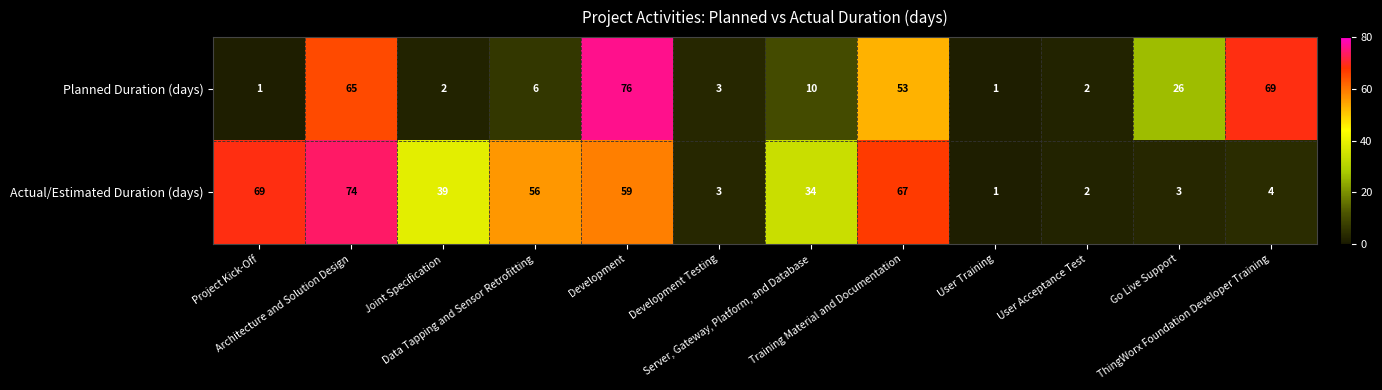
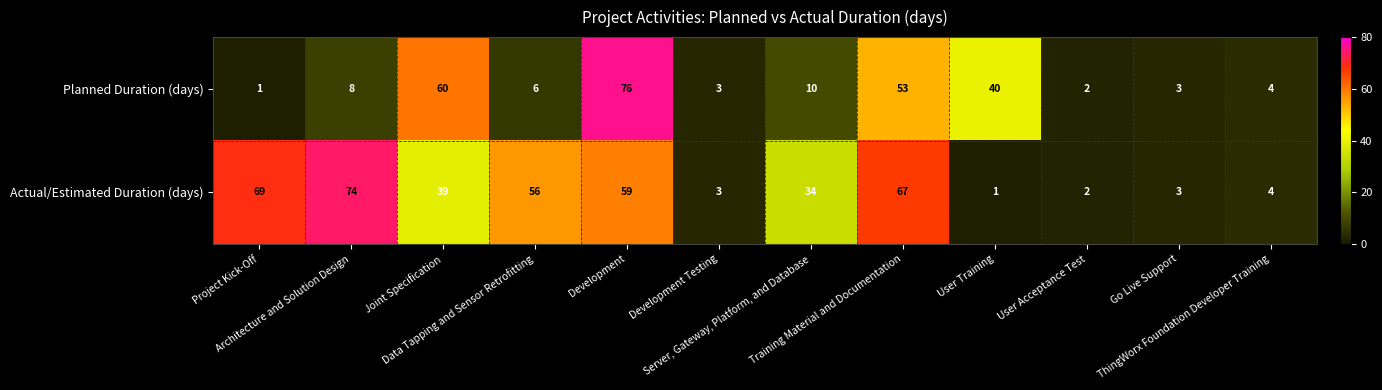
Planned Duration (days), Architecture and Solution Design: 65 -> 8
Planned Duration (days), Joint Specification: 2 -> 60
Planned Duration (days), User Training: 1 -> 40
Planned Duration (days), Go Live Support: 26 -> 3
Planned Duration (days), ThingWorx Foundation Developer Training: 69 -> 4
